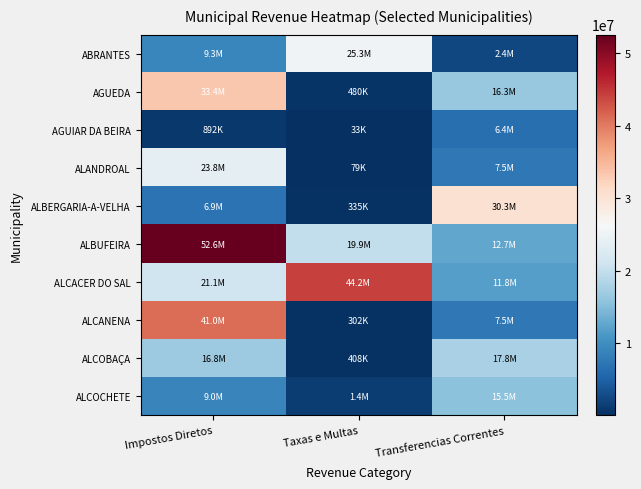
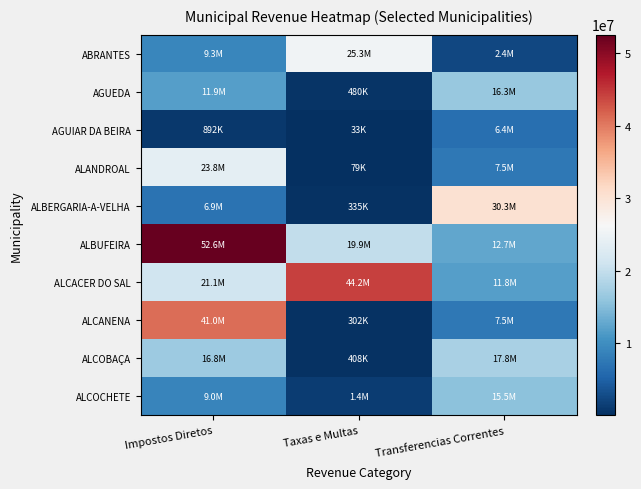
AGUEDA, Impostos Diretos: 33.4M -> 11.9M
